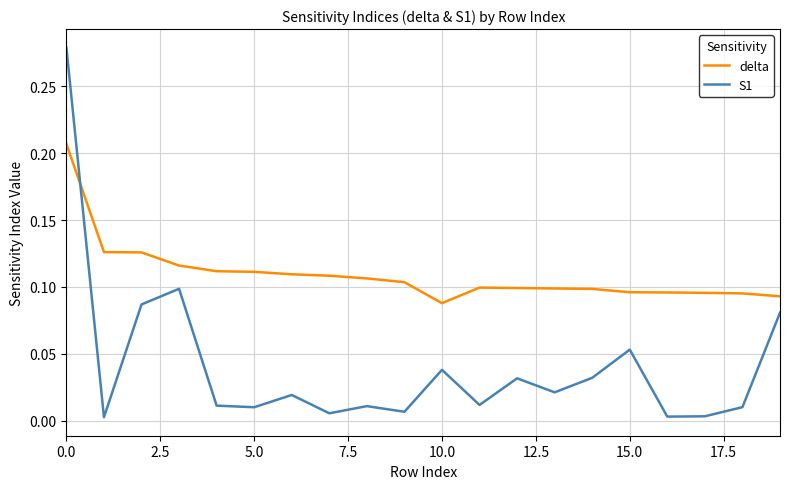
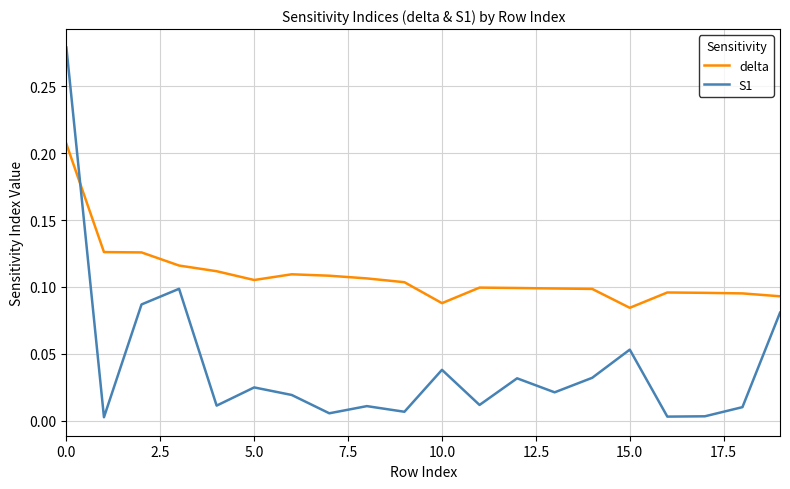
delta, 5.0: 0.111 -> 0.105
S1, 5.0: 0.010 -> 0.025
delta, 15.0: 0.096 -> 0.084
